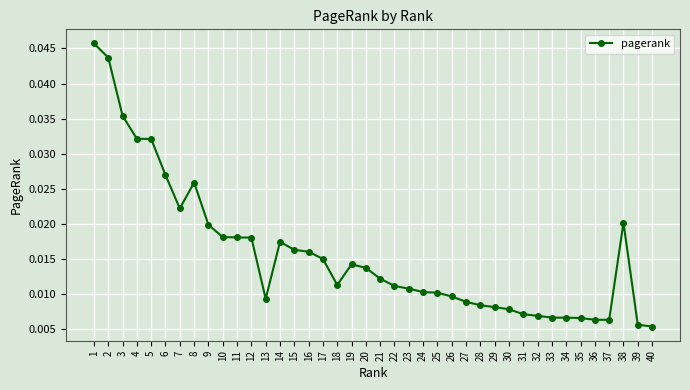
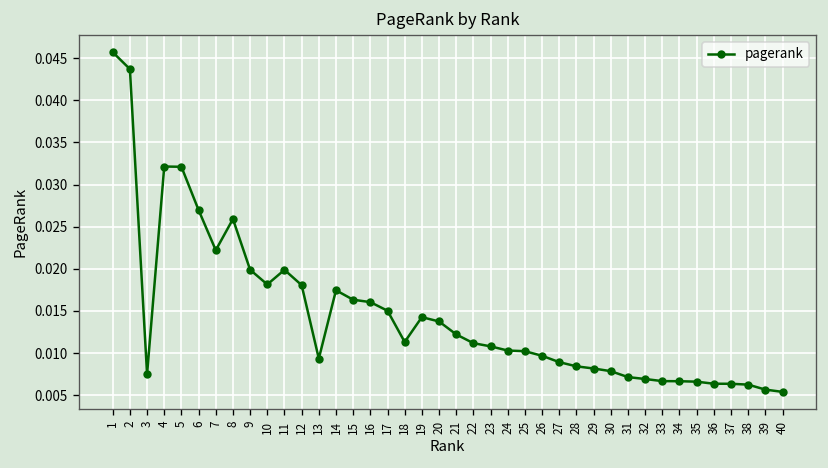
3: 0.035 -> 0.007
11: 0.018 -> 0.020
38: 0.020 -> 0.006
